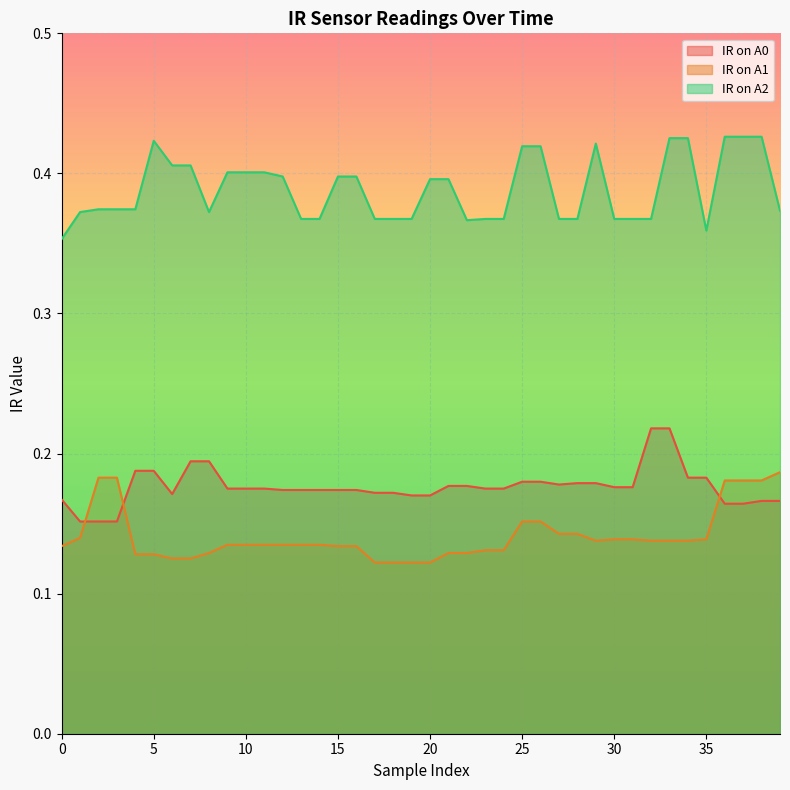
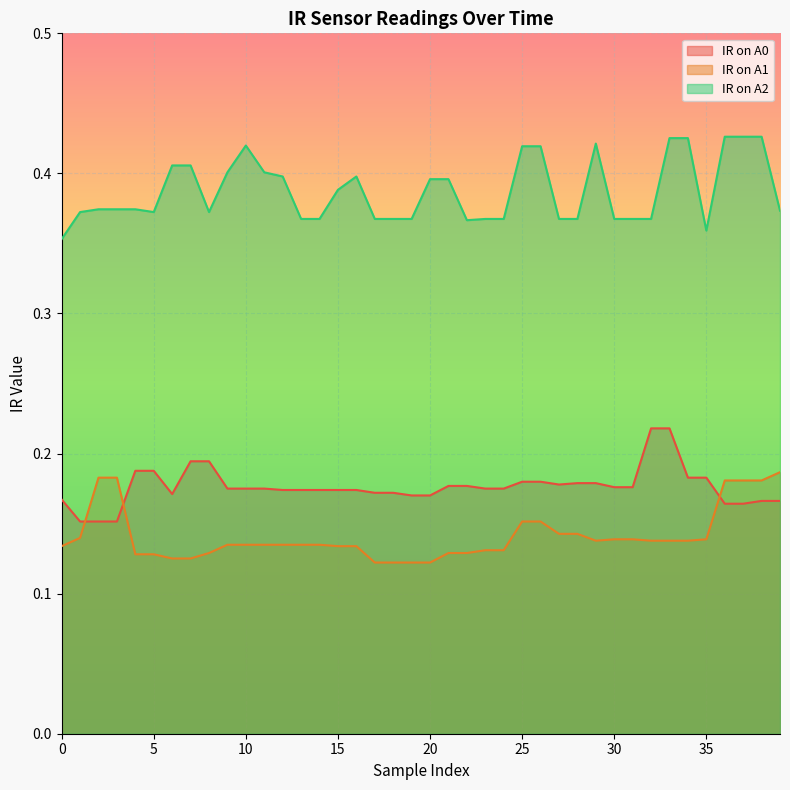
IR on A2, 5: 0.423 -> 0.372
IR on A2, 10: 0.401 -> 0.420
IR on A2, 15: 0.398 -> 0.388
